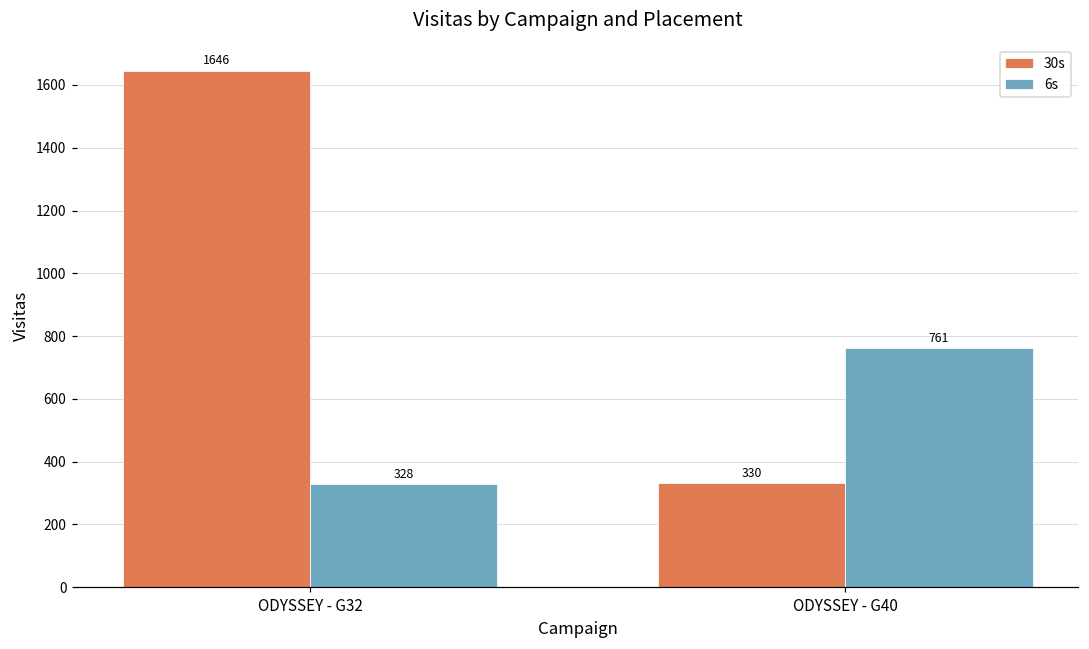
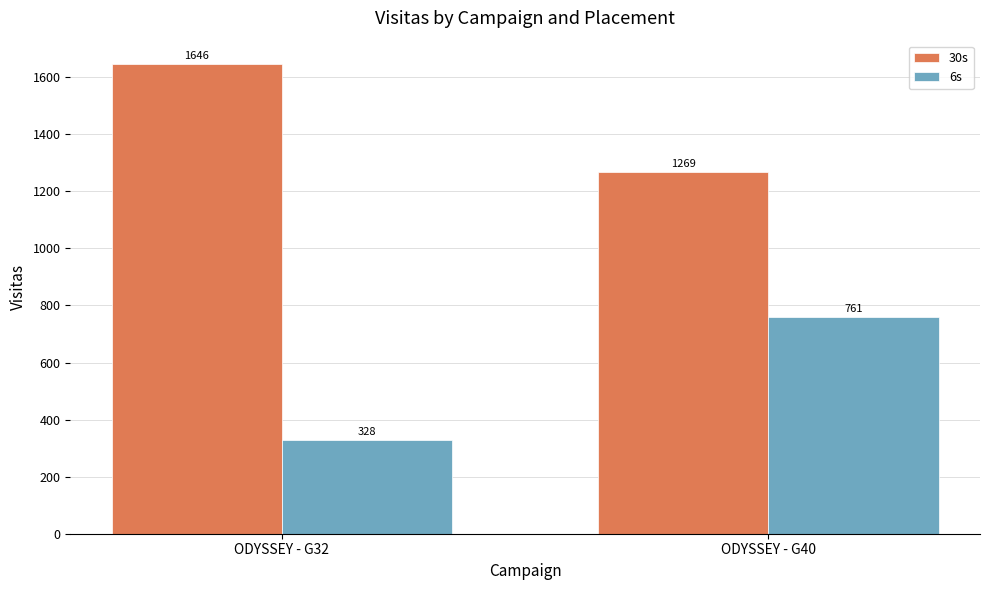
30s, ODYSSEY - G40: 330 -> 1269
